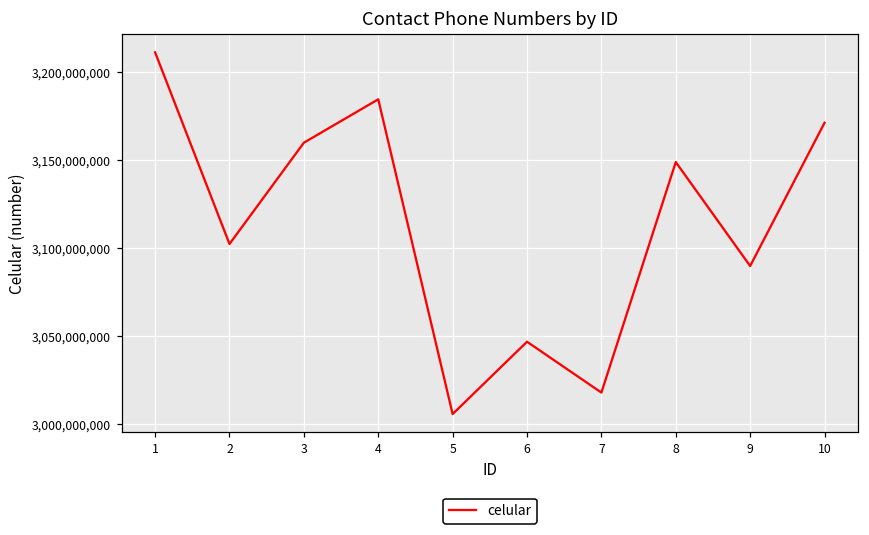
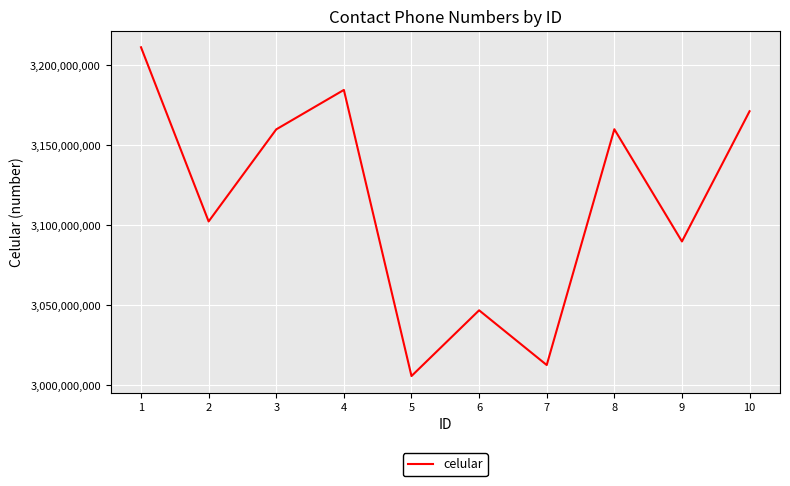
7: 3,018,000,000 -> 3,013,000,000
8: 3,149,000,000 -> 3,160,000,000
